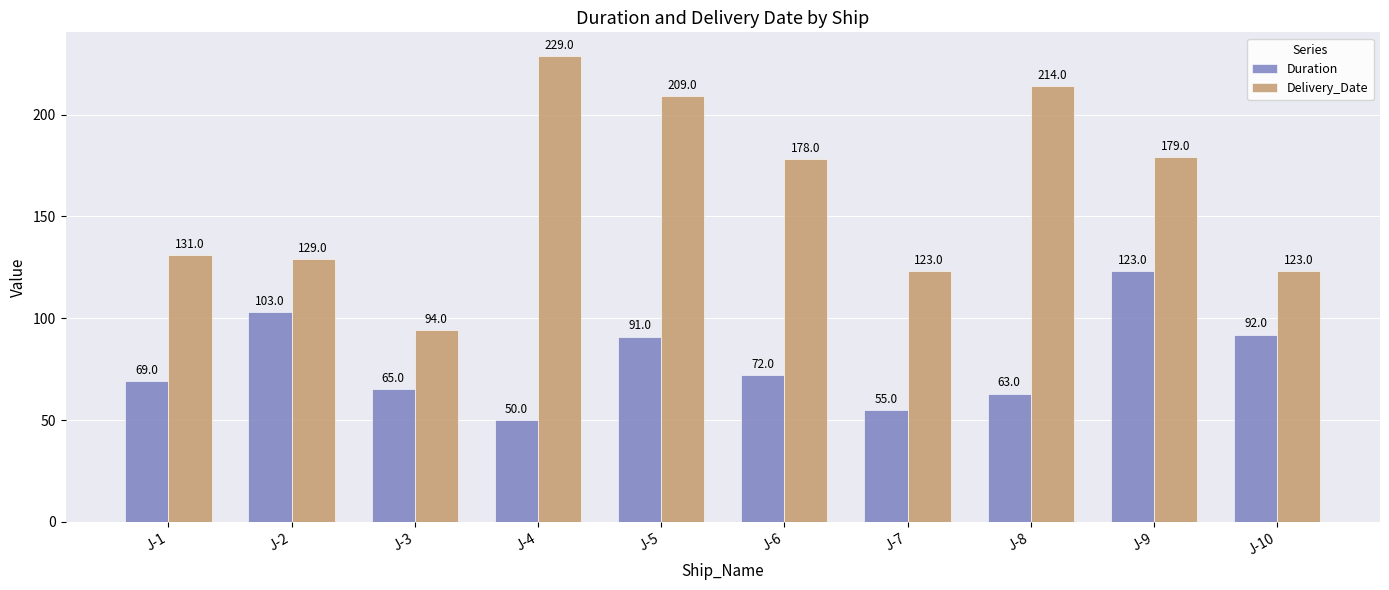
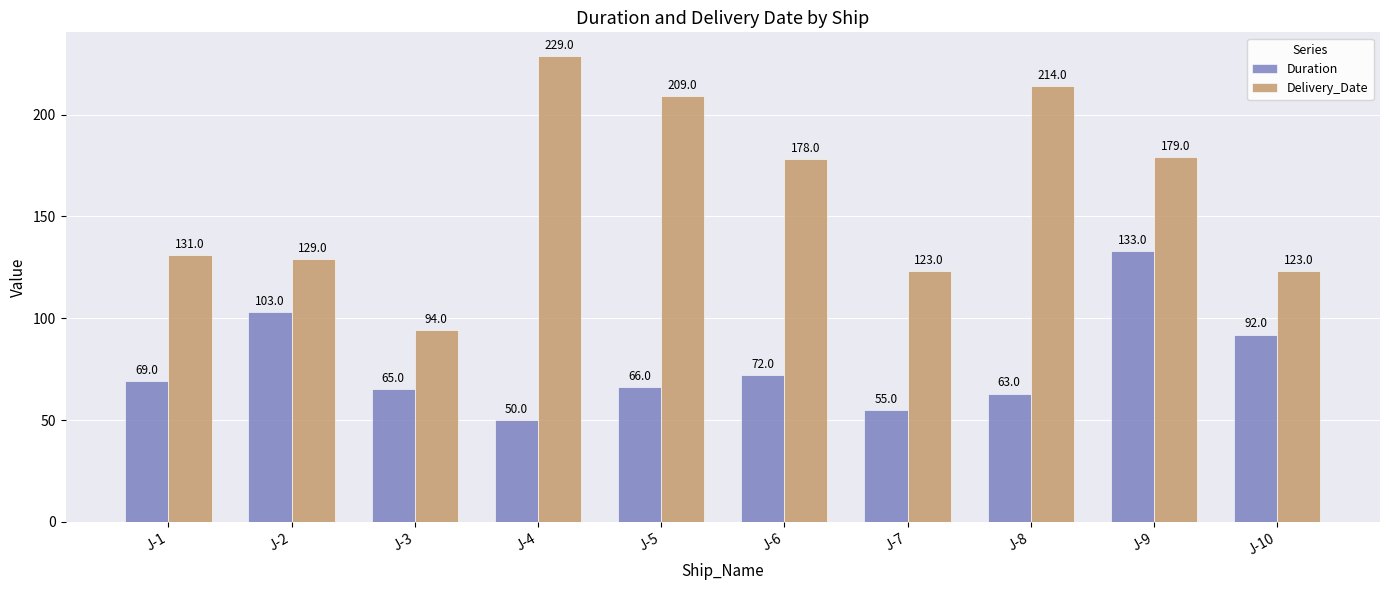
Duration, J-5: 91.0 -> 66.0
Duration, J-9: 123.0 -> 133.0
